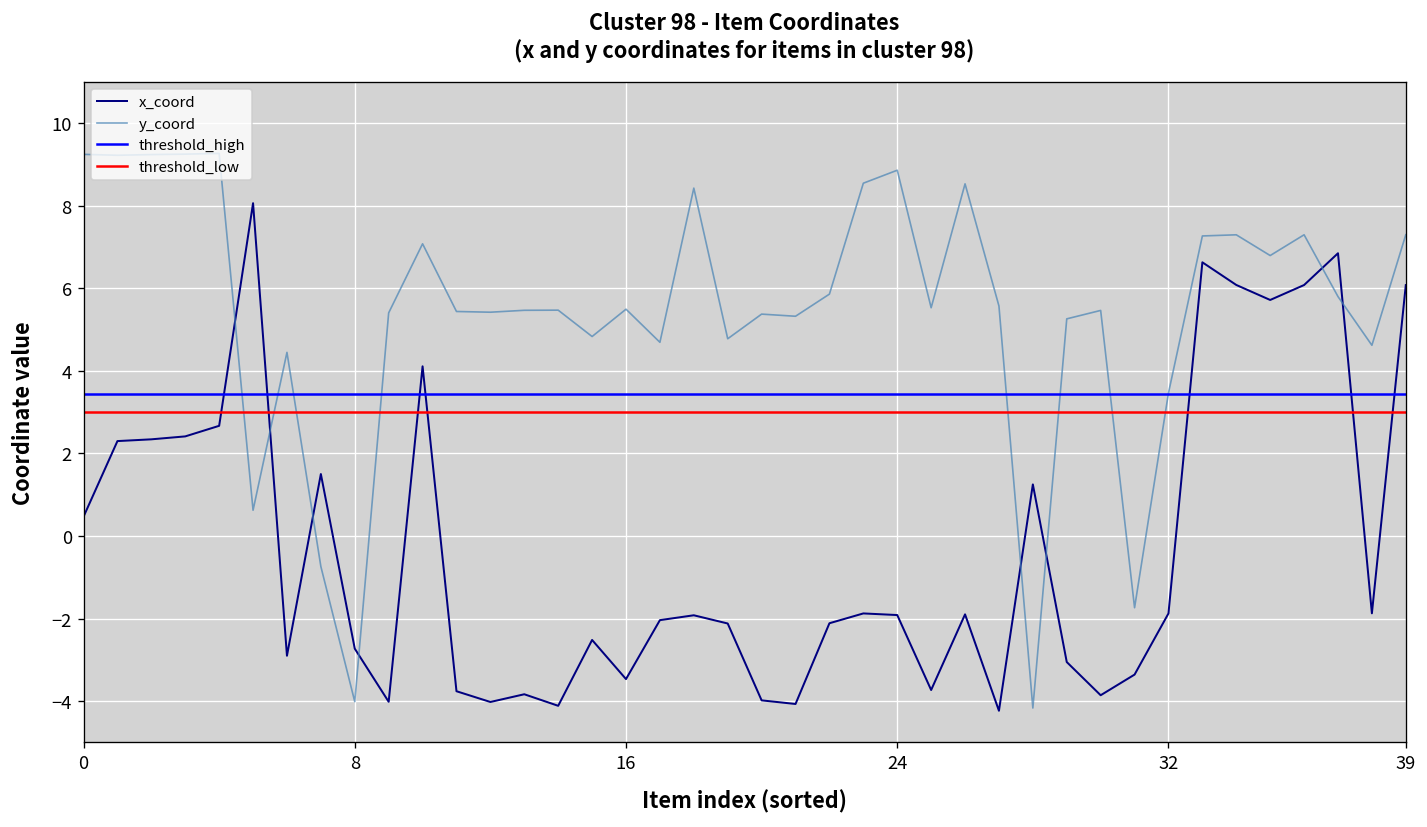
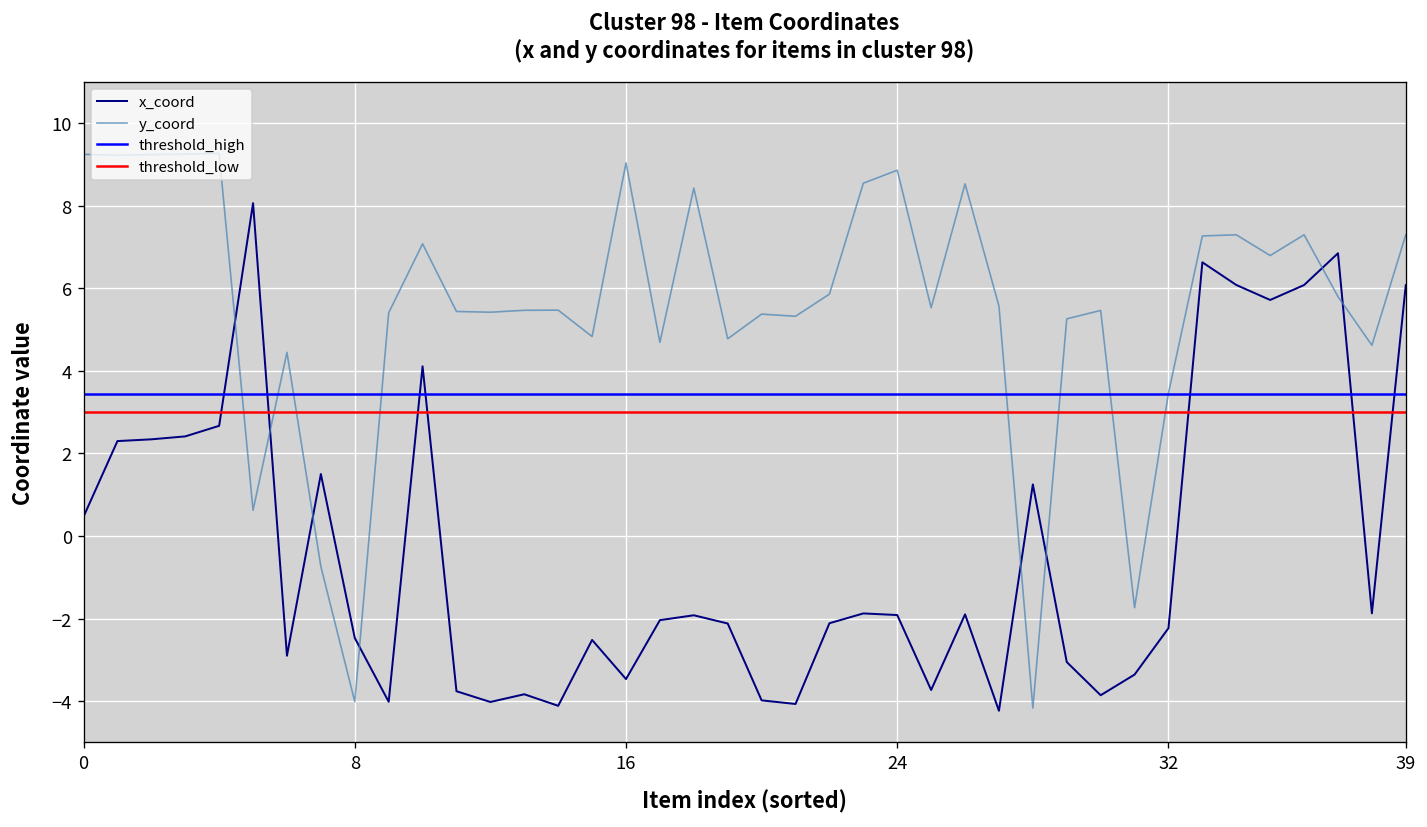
x_coord, 8: -2.7 -> -2.5
y_coord, 16: 5.5 -> 9.0
x_coord, 32: -1.9 -> -2.2
